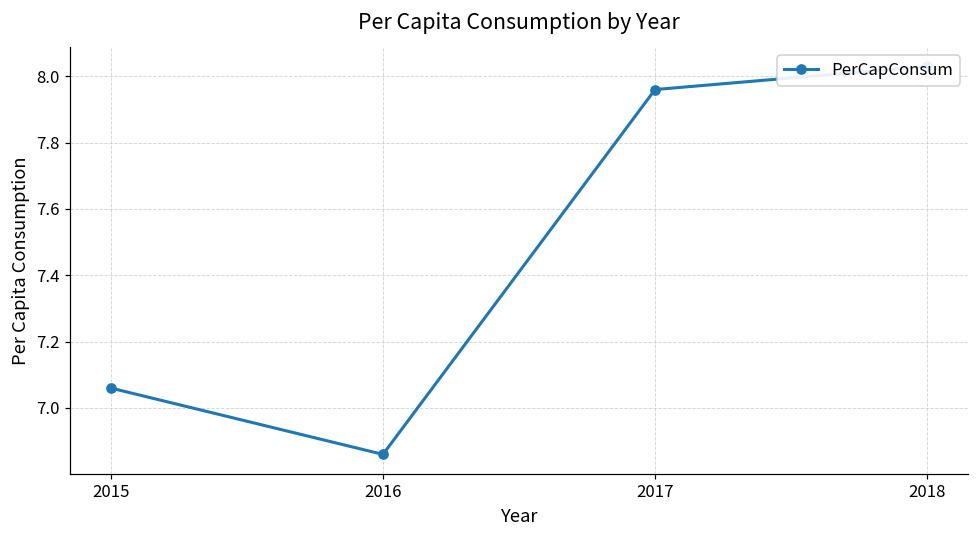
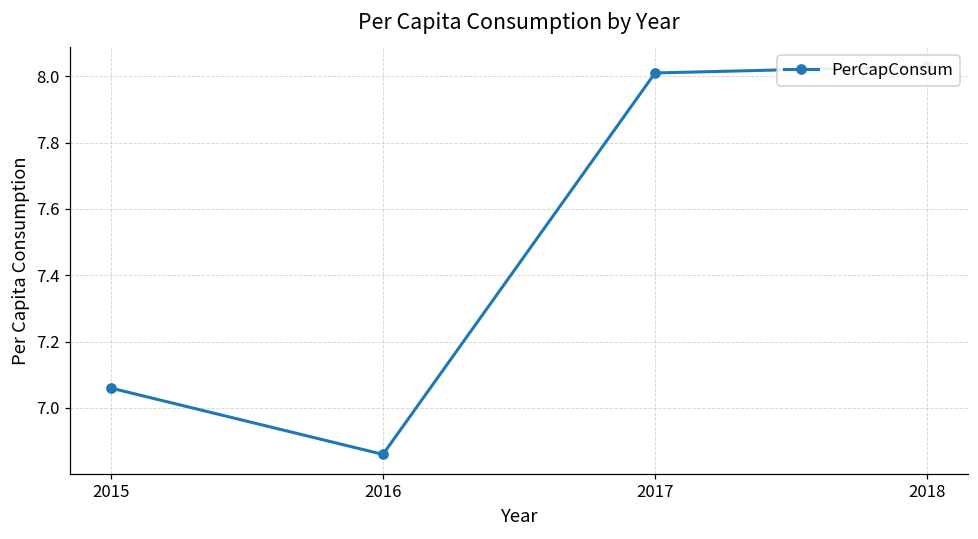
2017: 7.96 -> 8.01
